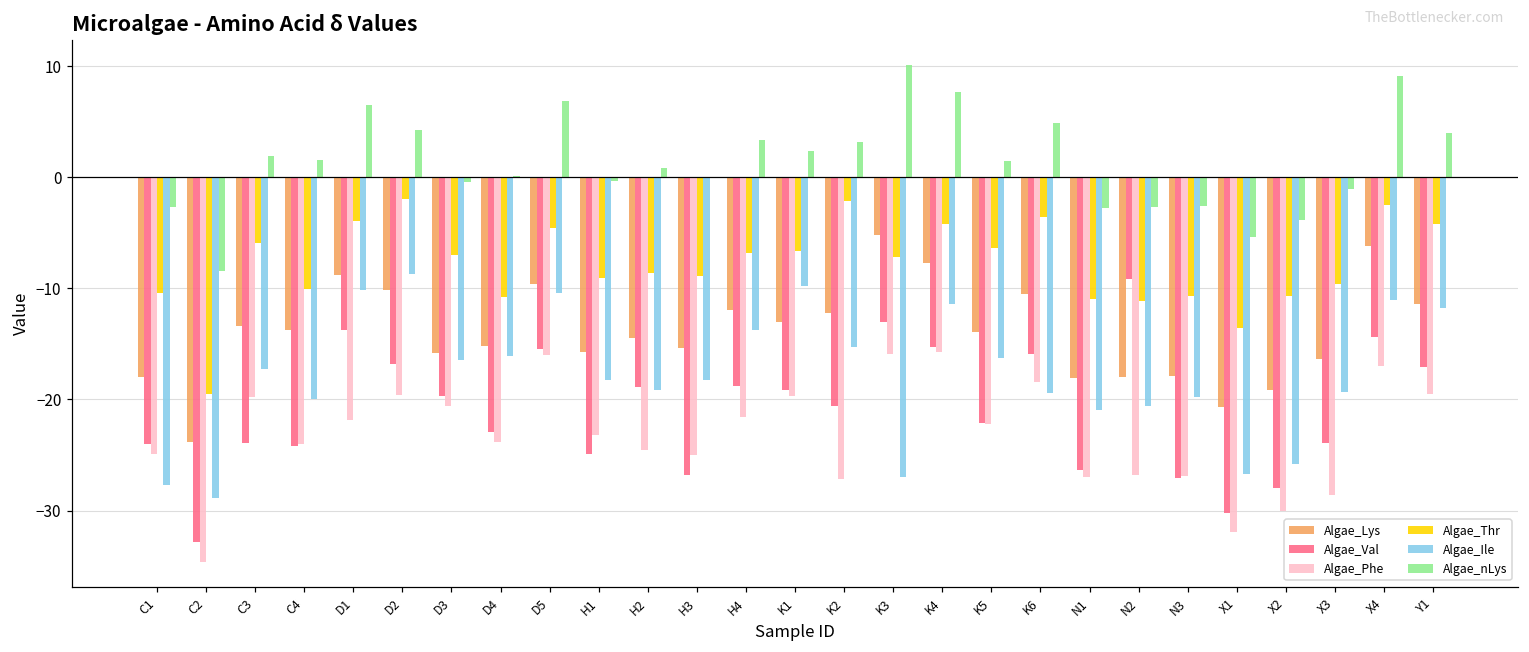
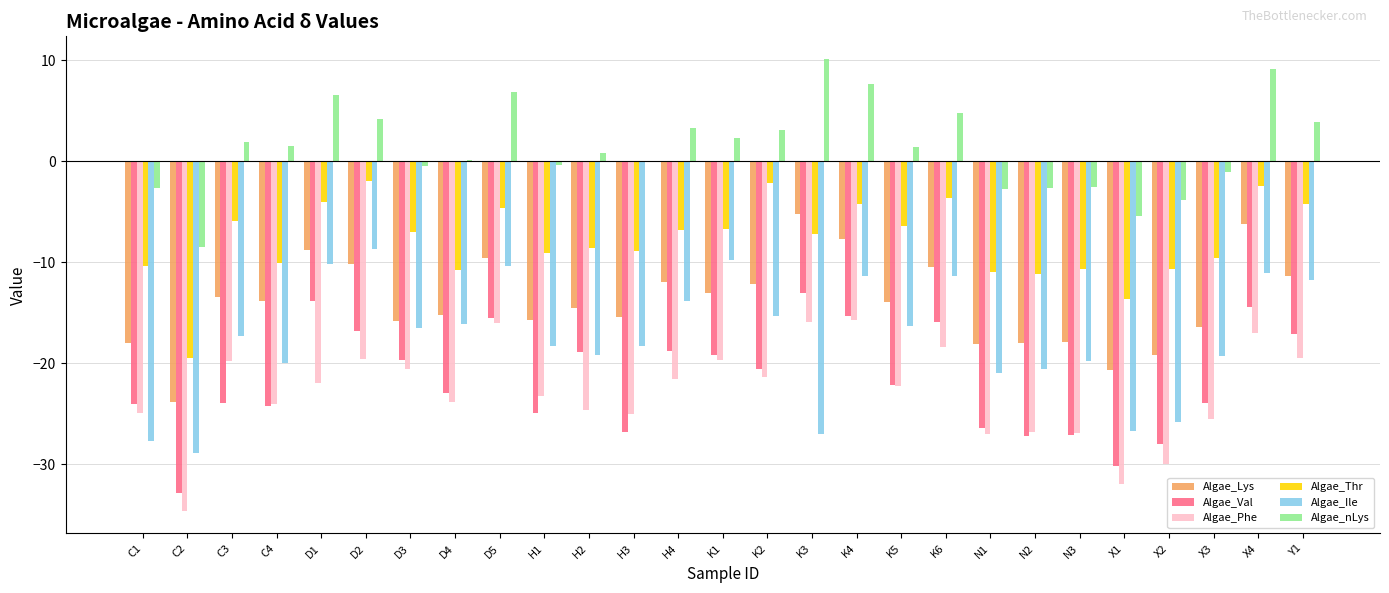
Algae_Phe, K2: -27.2 -> -21.4
Algae_Ile, K6: -19.4 -> -11.4
Algae_Val, N2: -9.2 -> -27.2
Algae_Phe, X3: -28.6 -> -25.5
